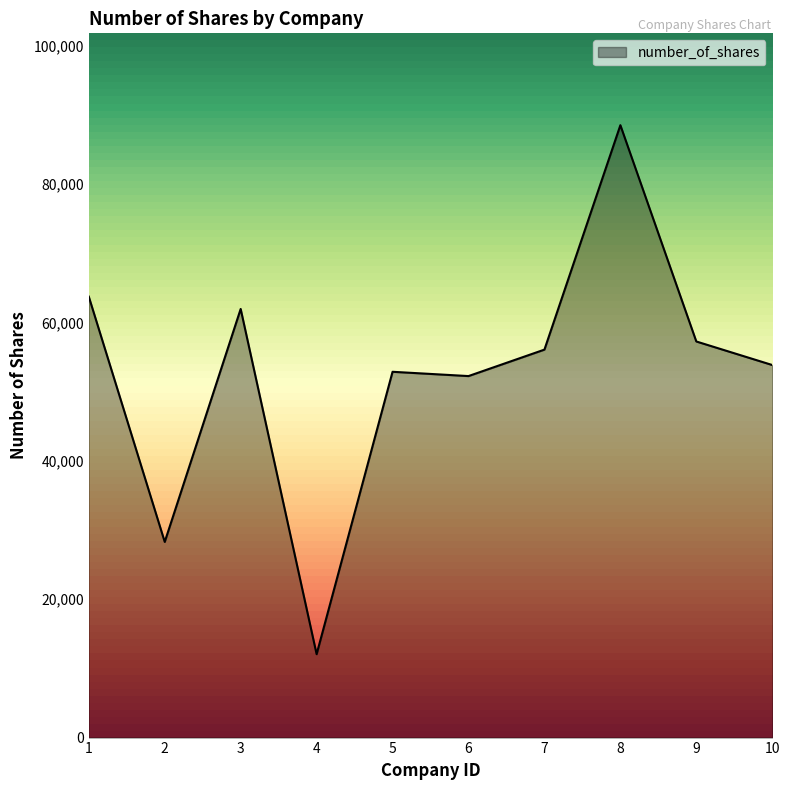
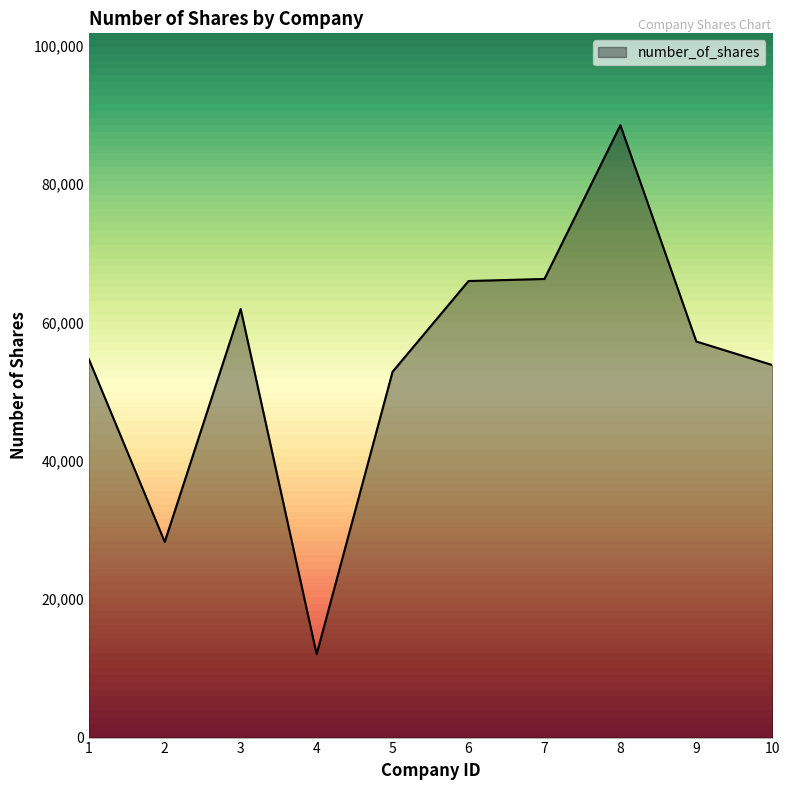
1: 64,000 -> 55,000
6: 52,000 -> 66,000
7: 56,000 -> 66,000
